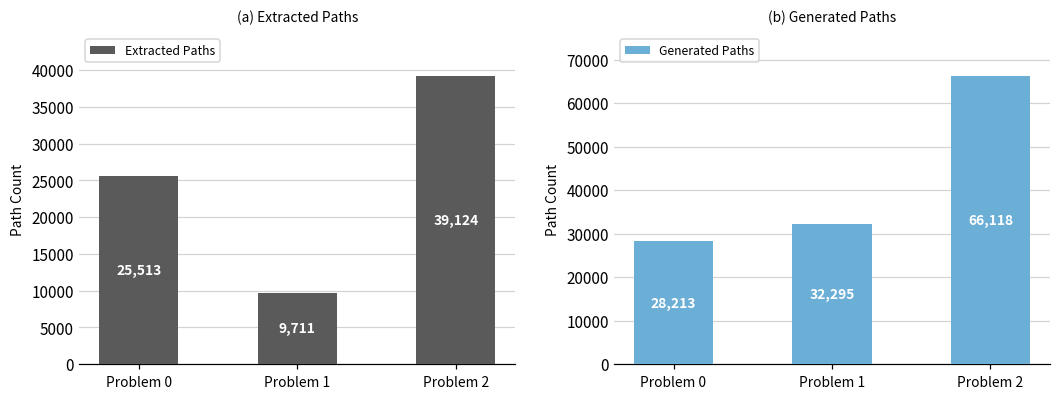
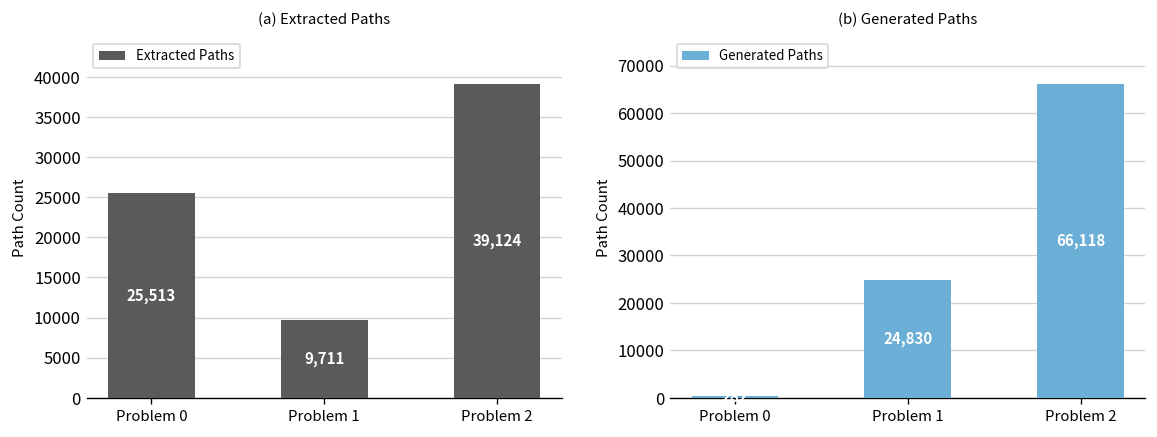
(b) Generated Paths, Problem 0: 28000 -> 0
(b) Generated Paths, Problem 1: 32,295 -> 24,830
